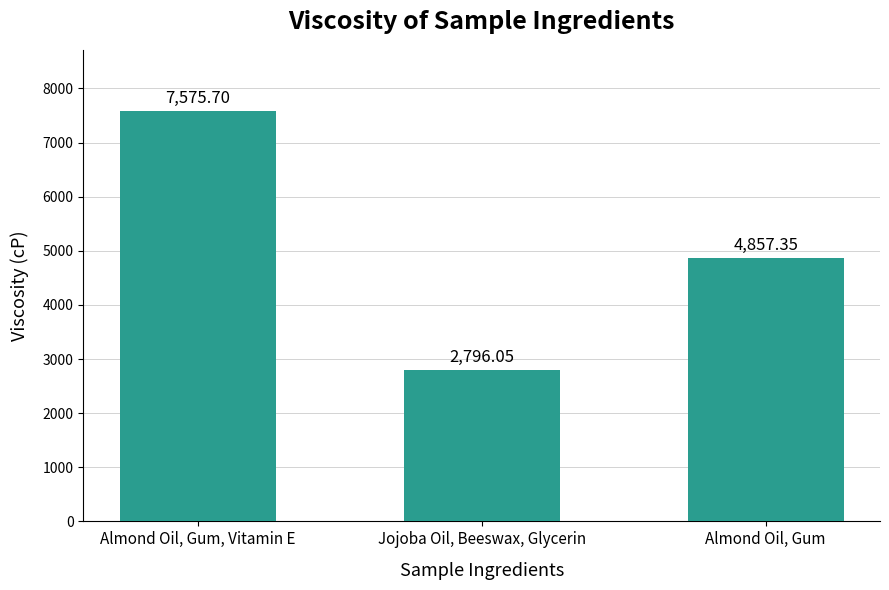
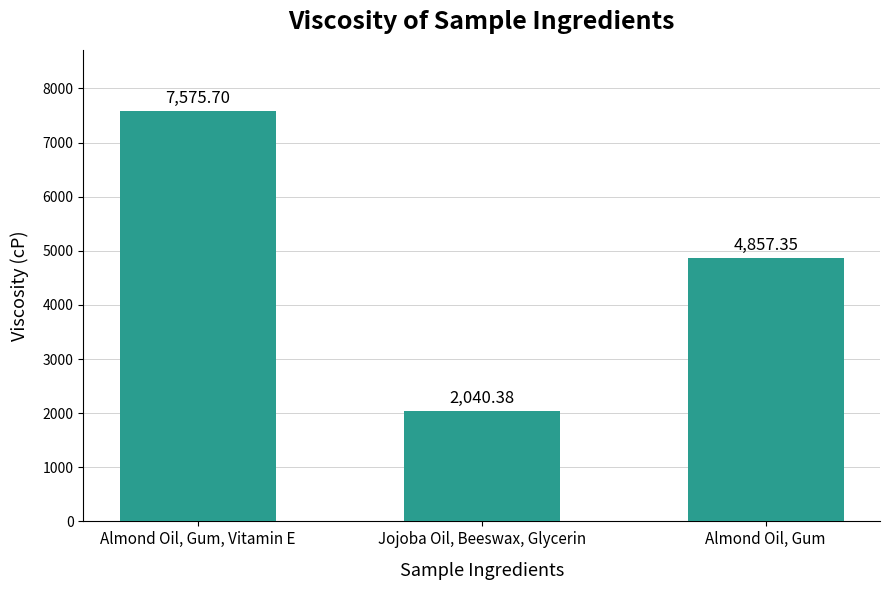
Jojoba Oil, Beeswax, Glycerin: 2,796.05 -> 2,040.38
